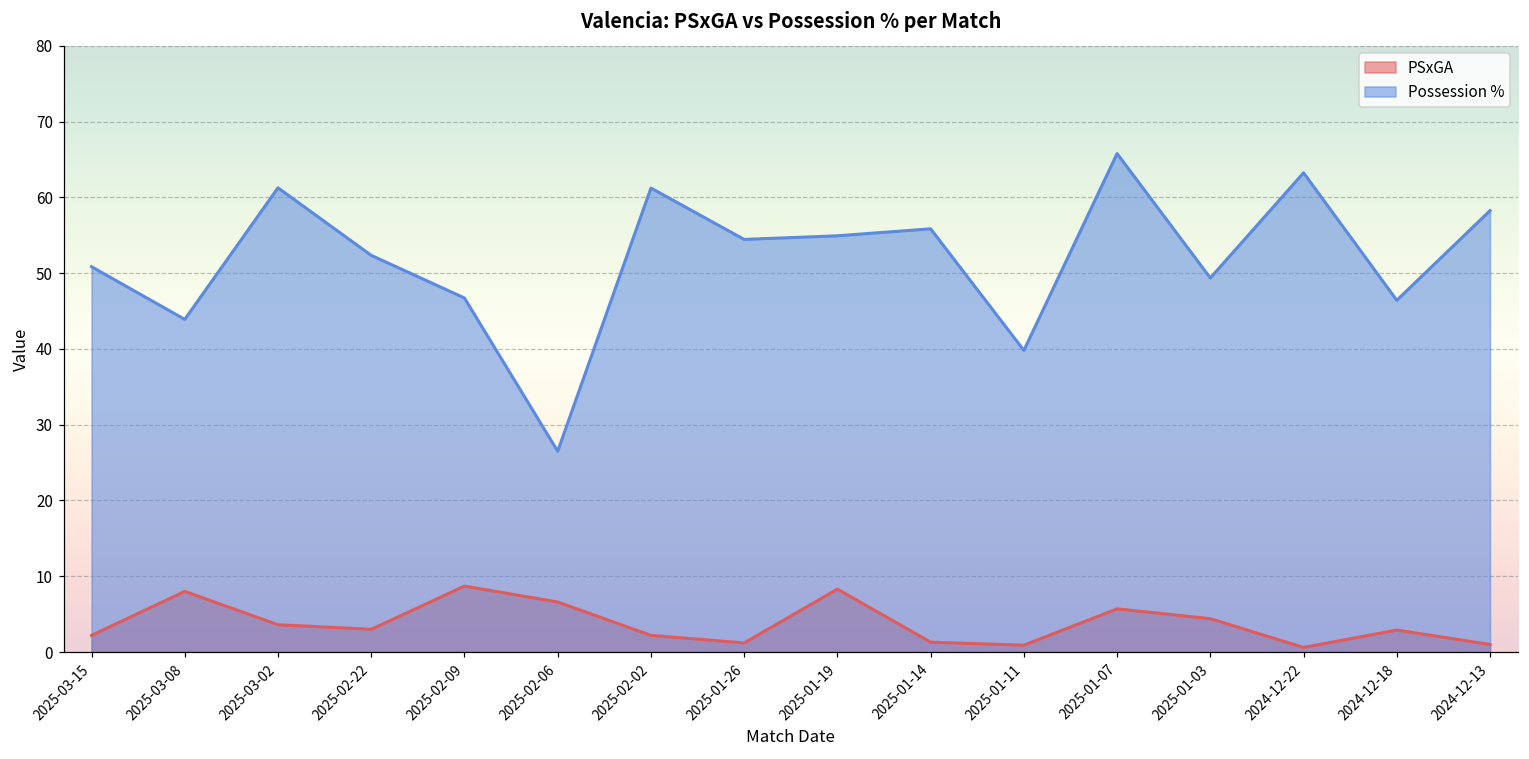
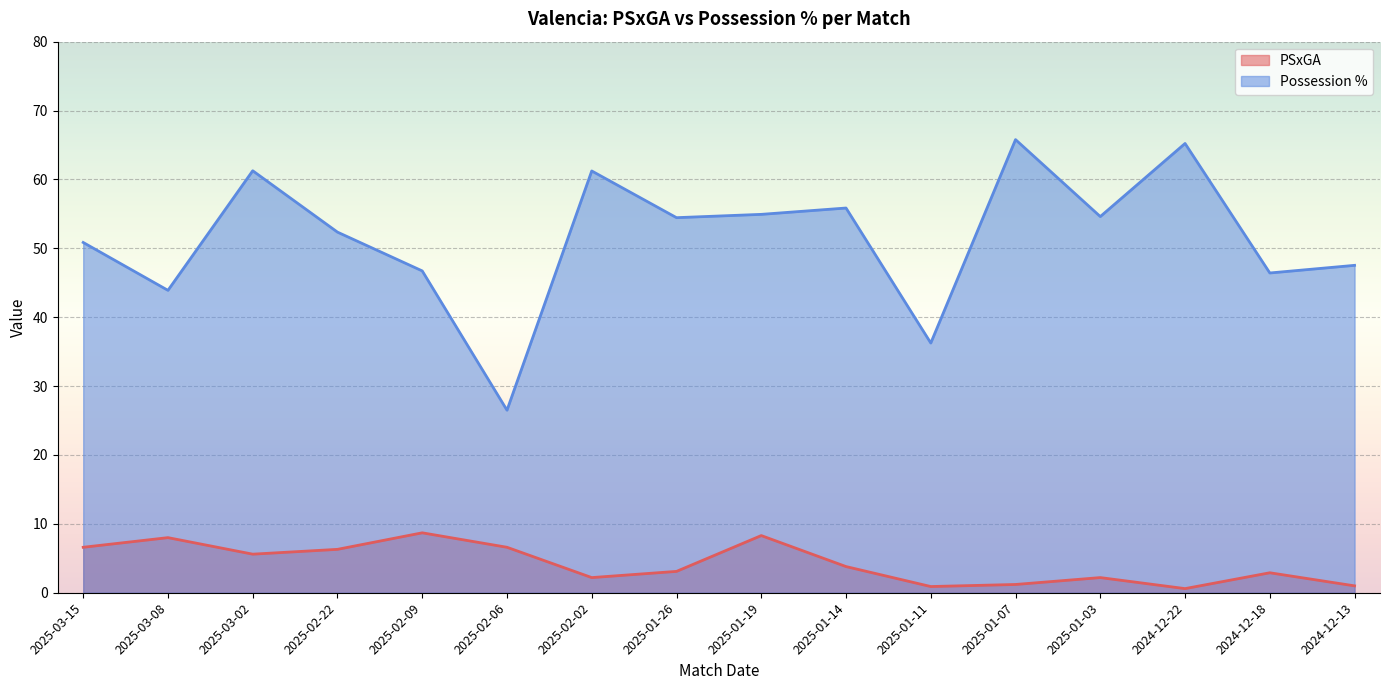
PSxGA, 2025-03-15: 2 -> 7
PSxGA, 2025-03-02: 4 -> 6
PSxGA, 2025-02-22: 3 -> 6
PSxGA, 2025-01-26: 1 -> 3
PSxGA, 2025-01-14: 1 -> 4
Possession %, 2025-01-11: 40 -> 36
PSxGA, 2025-01-07: 6 -> 1
PSxGA, 2025-01-03: 4 -> 2
Possession %, 2025-01-03: 49 -> 55
Possession %, 2024-12-22: 63 -> 65
Possession %, 2024-12-13: 58 -> 48
